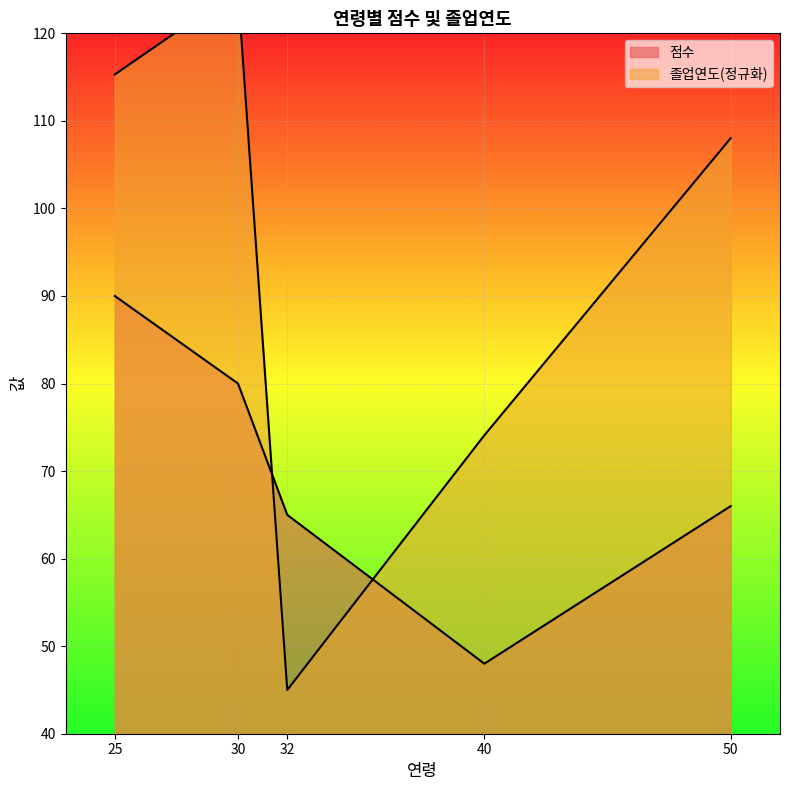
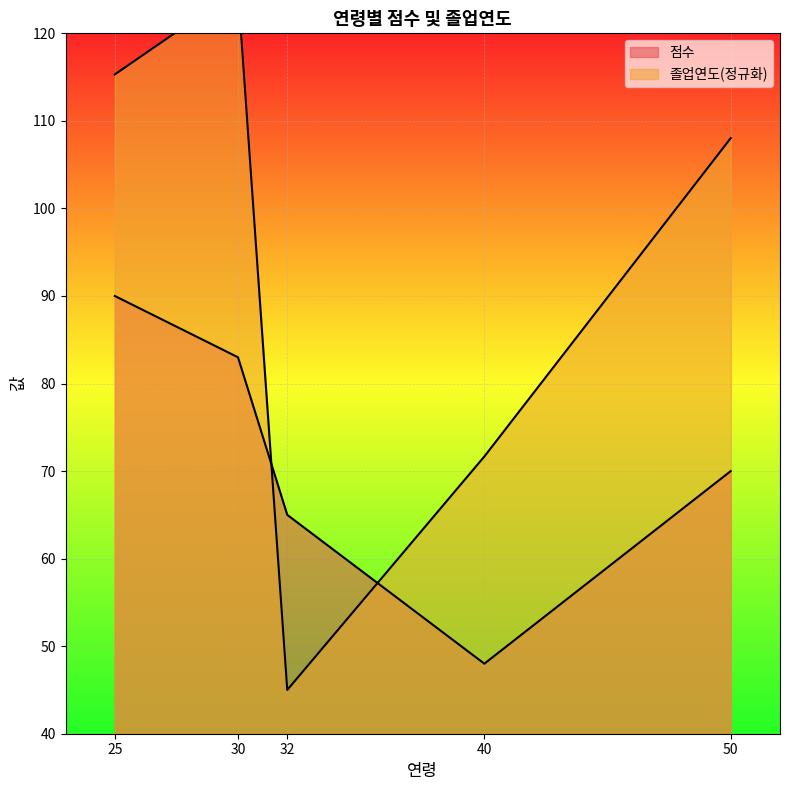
점수, 30: 80 -> 83
졸업연도(정규화), 40: 74 -> 72
점수, 50: 66 -> 70
